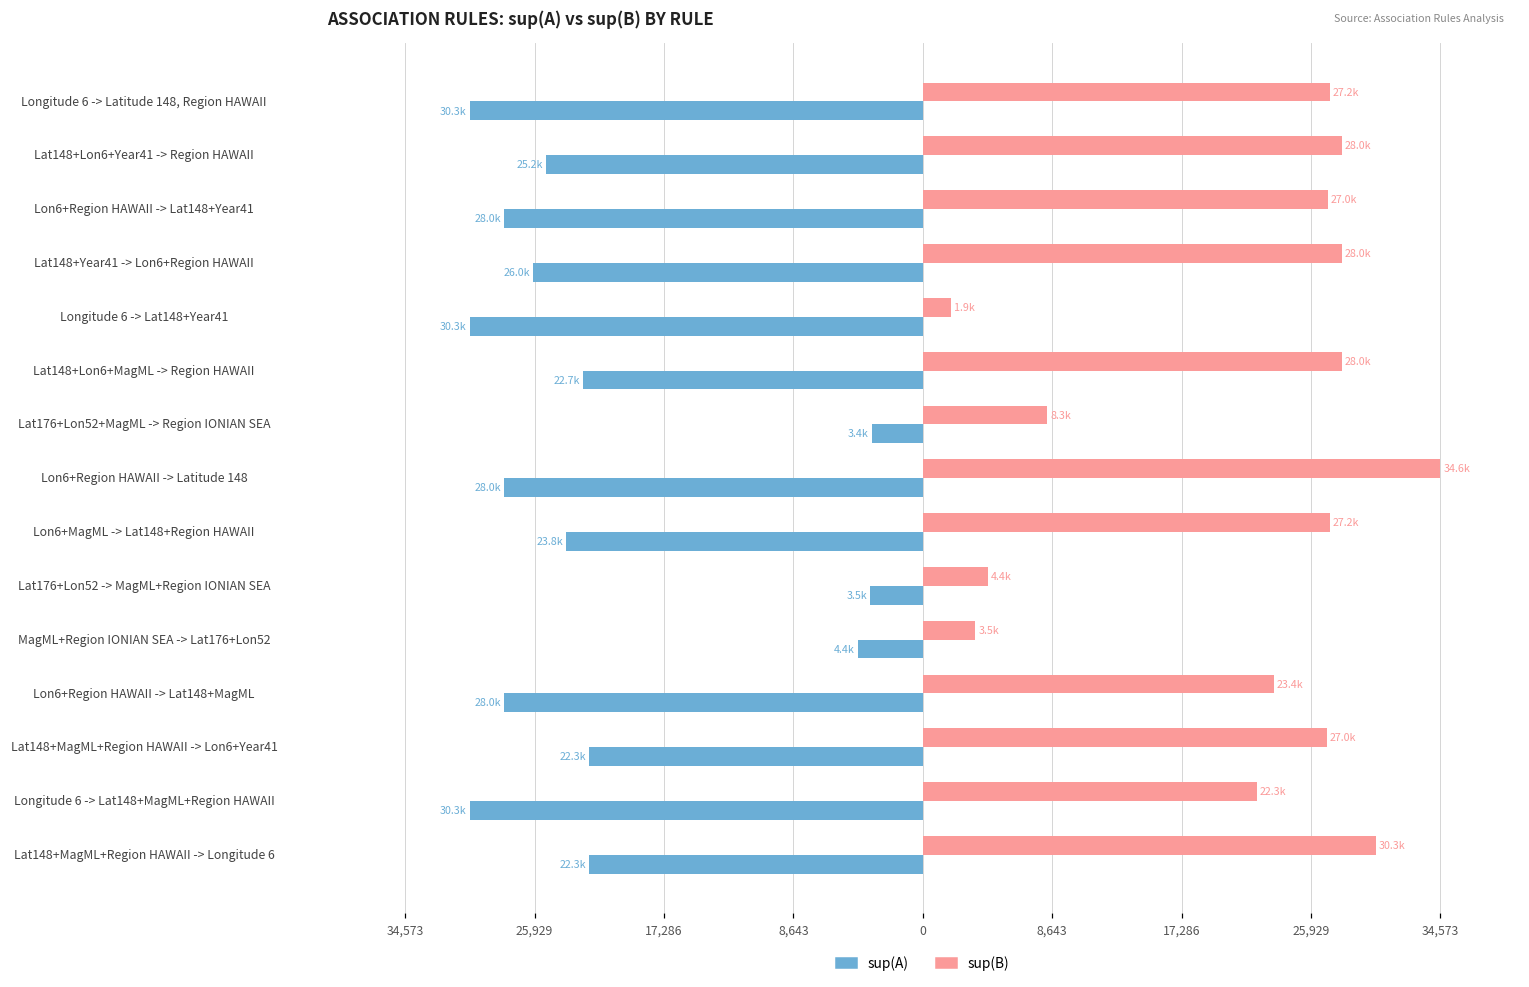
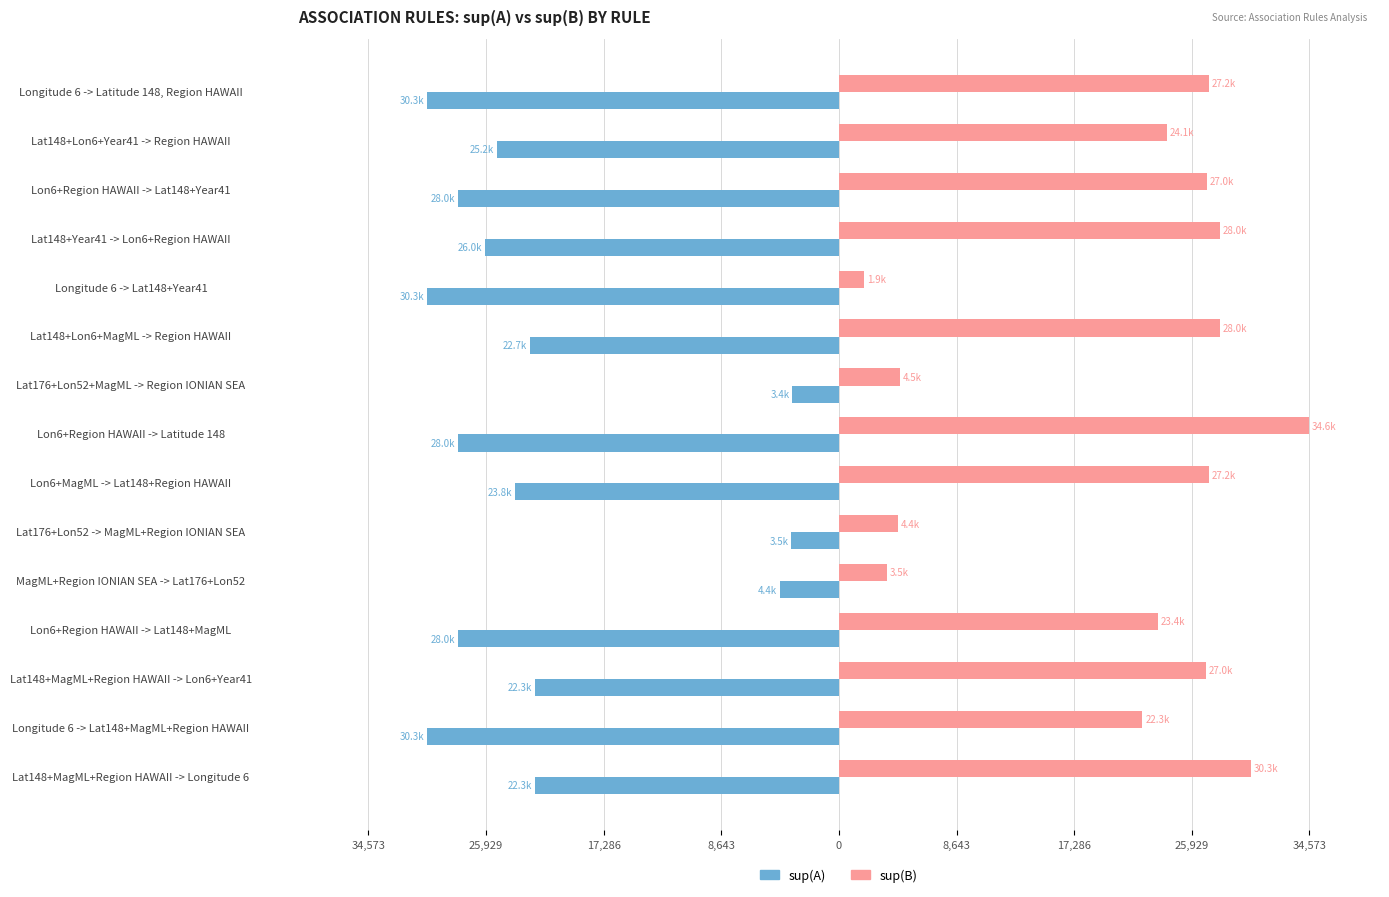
sup(B), Lat148+Lon6+Year41 -> Region HAWAII: 28.0k -> 24.1k
sup(B), Lat176+Lon52+MagML -> Region IONIAN SEA: 8.3k -> 4.5k
